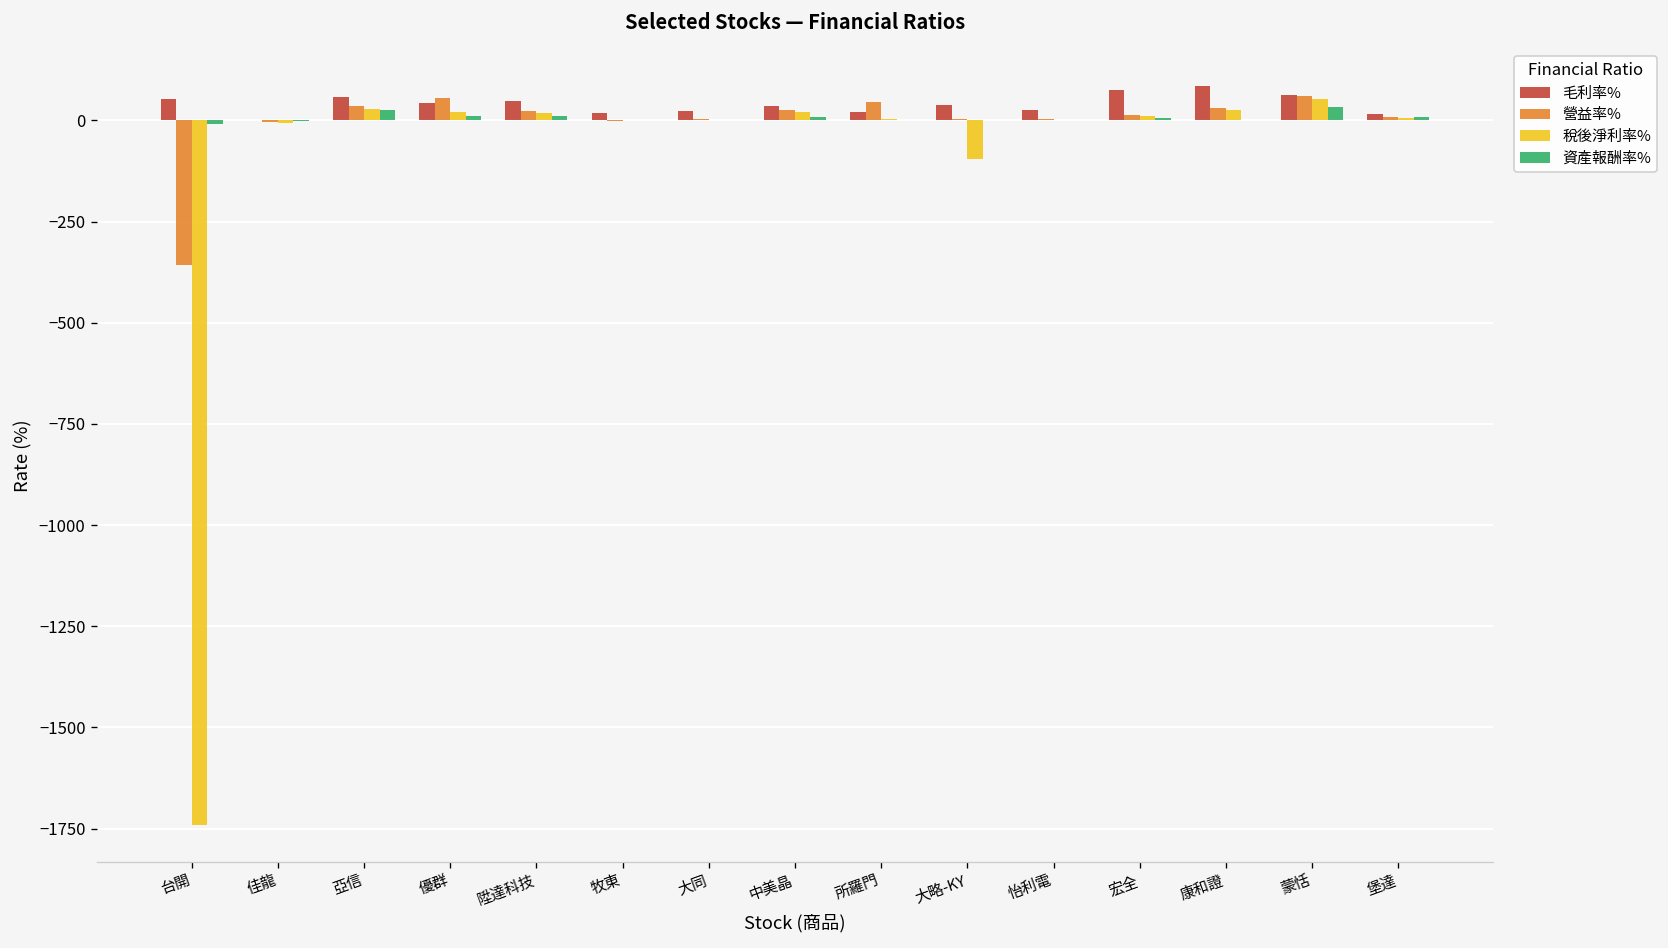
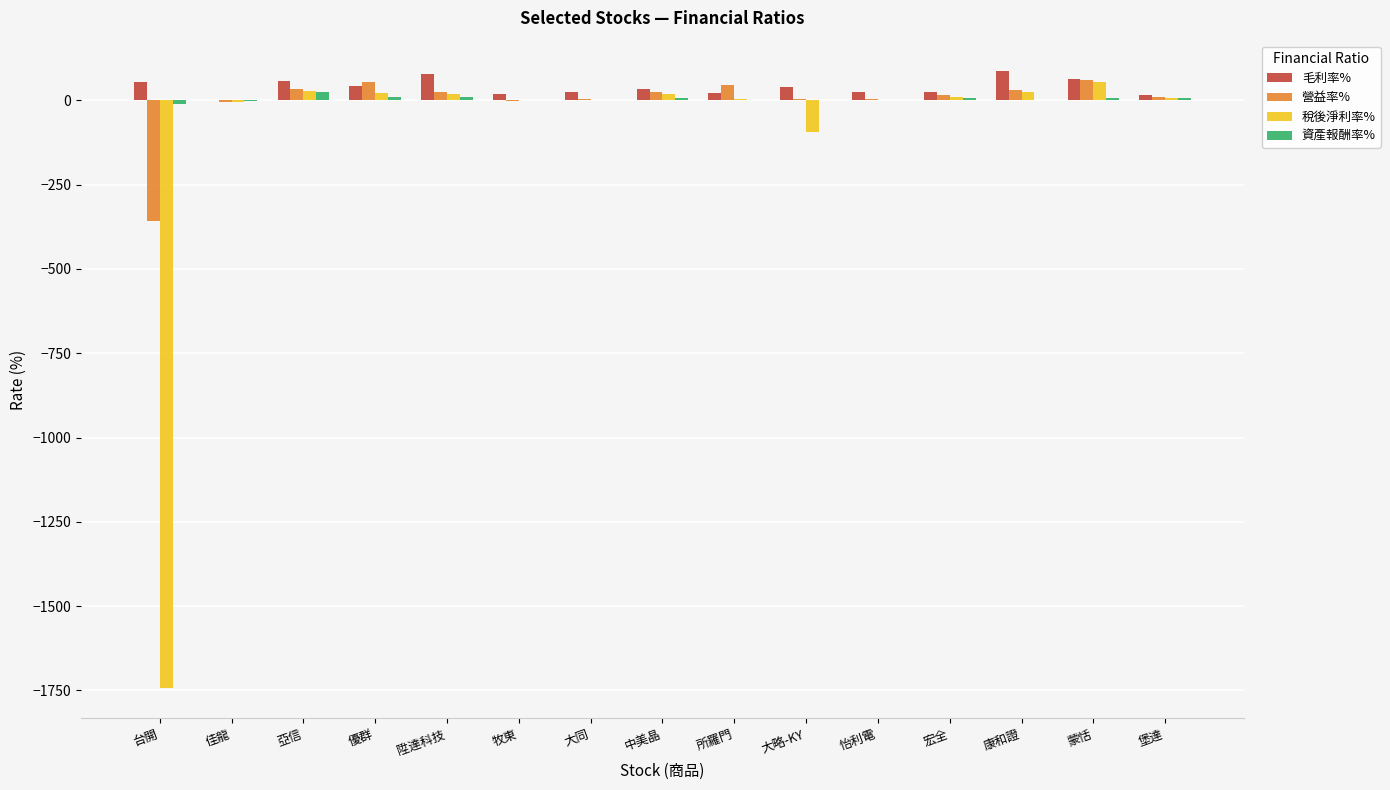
毛利率%, 陞達科技: 50 -> 80
毛利率%, 宏全: 80 -> 20
資產報酬率%, 蒙恬: 30 -> 10
